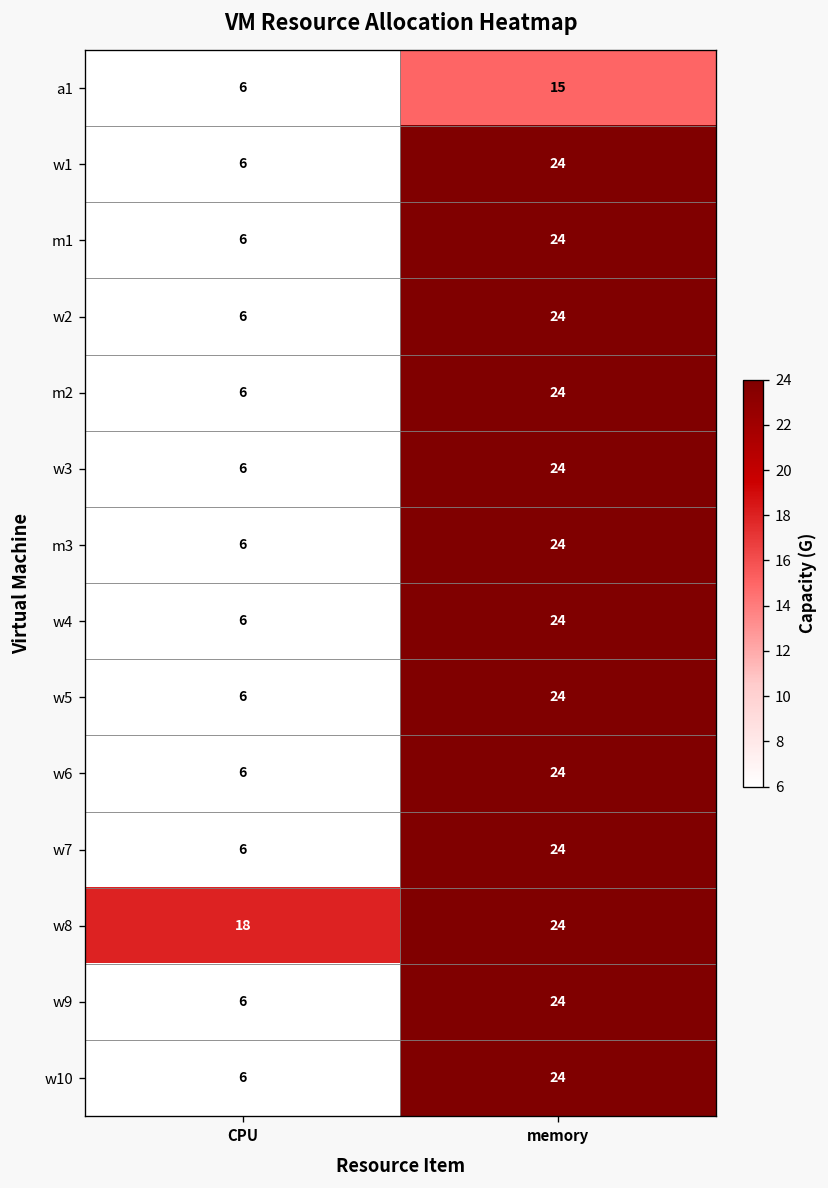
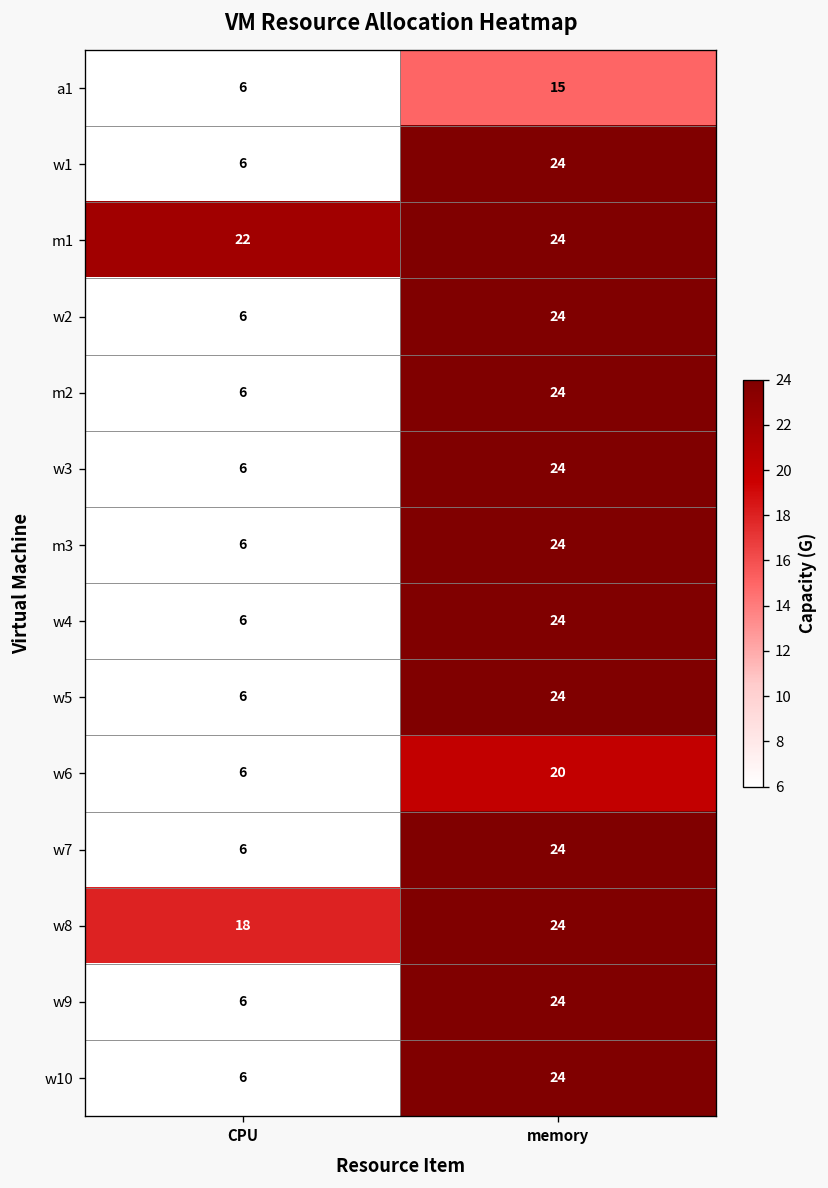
m1, CPU: 6 -> 22
w6, memory: 24 -> 20
